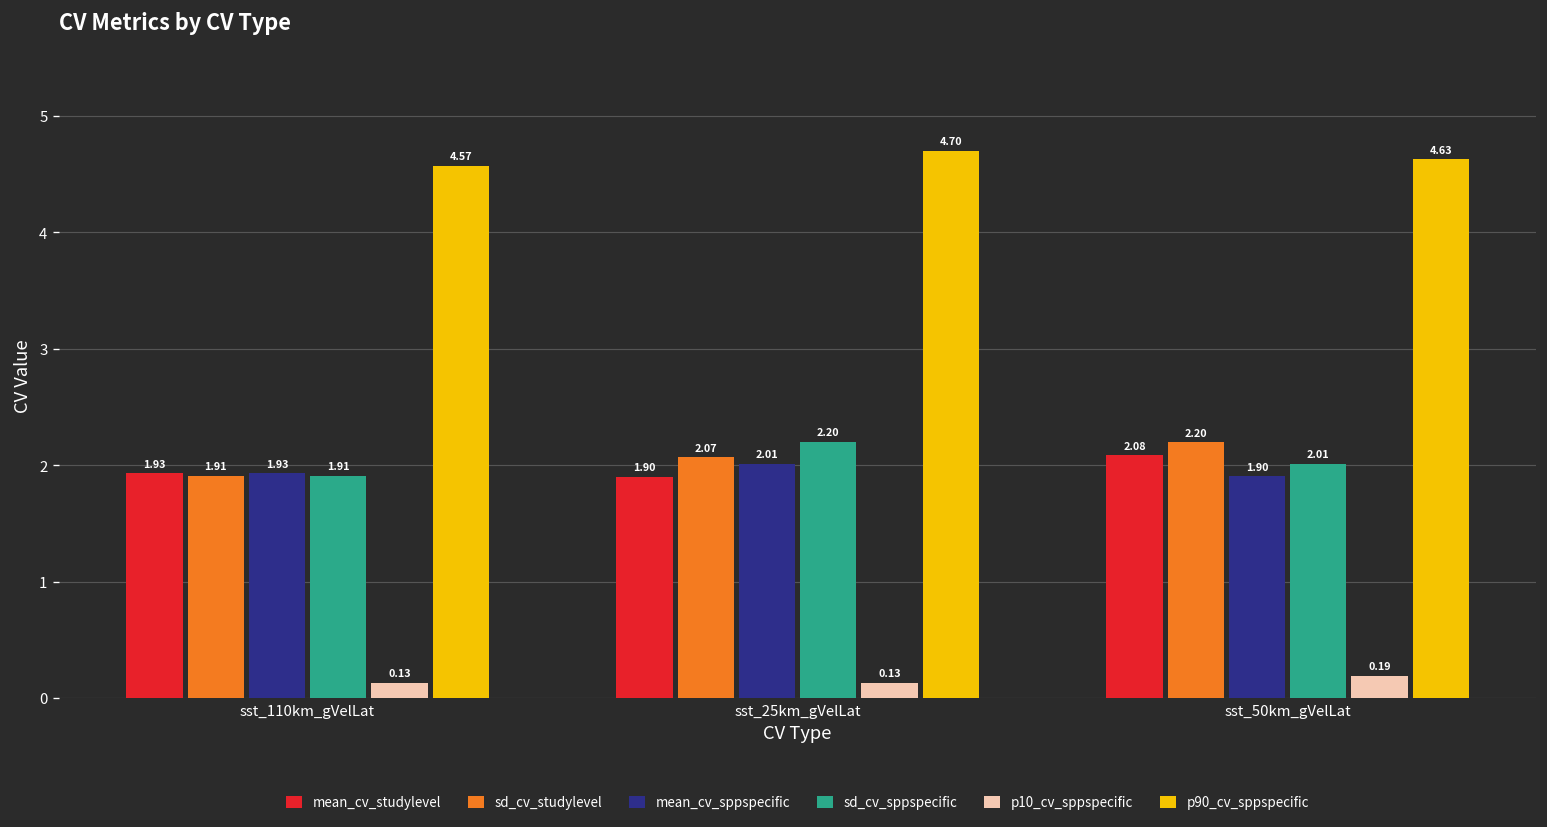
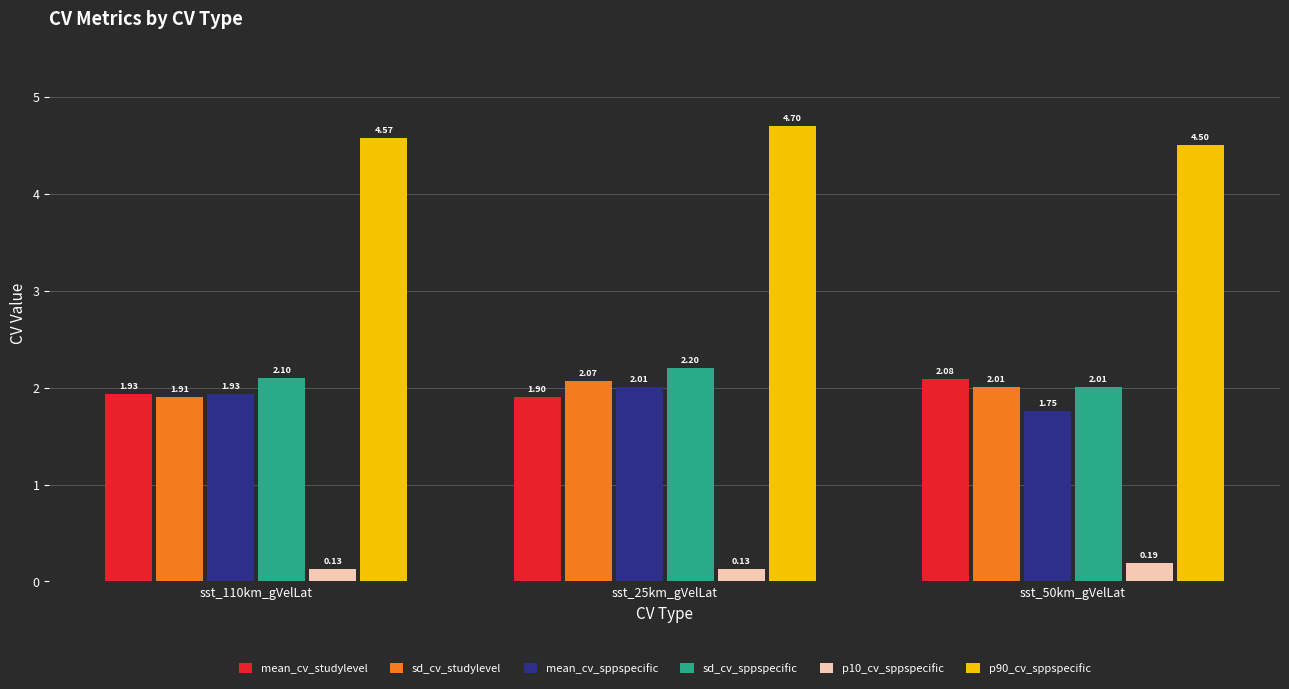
sd_cv_sppspecific, sst_110km_gVelLat: 1.91 -> 2.10
sd_cv_studylevel, sst_50km_gVelLat: 2.20 -> 2.01
mean_cv_sppspecific, sst_50km_gVelLat: 1.90 -> 1.75
p90_cv_sppspecific, sst_50km_gVelLat: 4.63 -> 4.50
